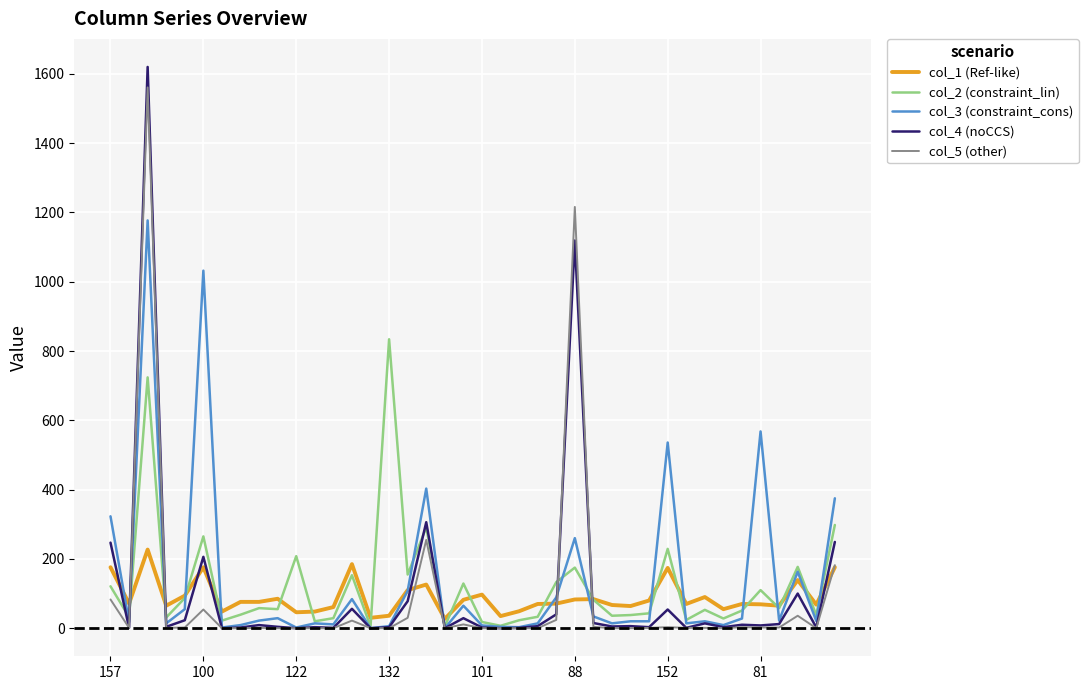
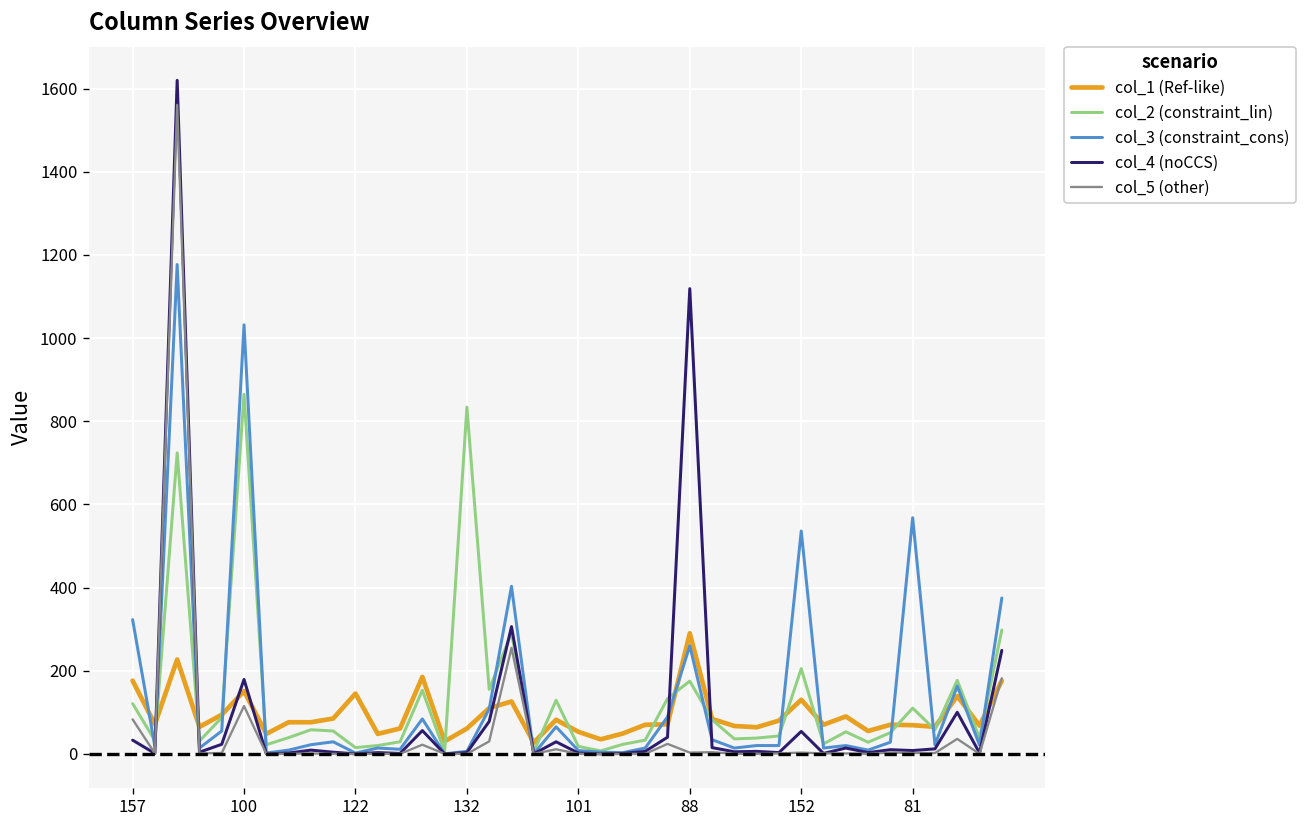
col_4 (noCCS), 157: 250 -> 30
col_1 (Ref-like), 100: 180 -> 150
col_2 (constraint_lin), 100: 270 -> 870
col_4 (noCCS), 100: 210 -> 180
col_5 (other), 100: 50 -> 120
col_1 (Ref-like), 122: 50 -> 150
col_2 (constraint_lin), 122: 210 -> 20
col_1 (Ref-like), 132: 40 -> 60
col_1 (Ref-like), 101: 100 -> 50
col_1 (Ref-like), 88: 80 -> 290
col_5 (other), 88: 1220 -> 0
col_1 (Ref-like), 152: 170 -> 130
col_2 (constraint_lin), 152: 230 -> 210
